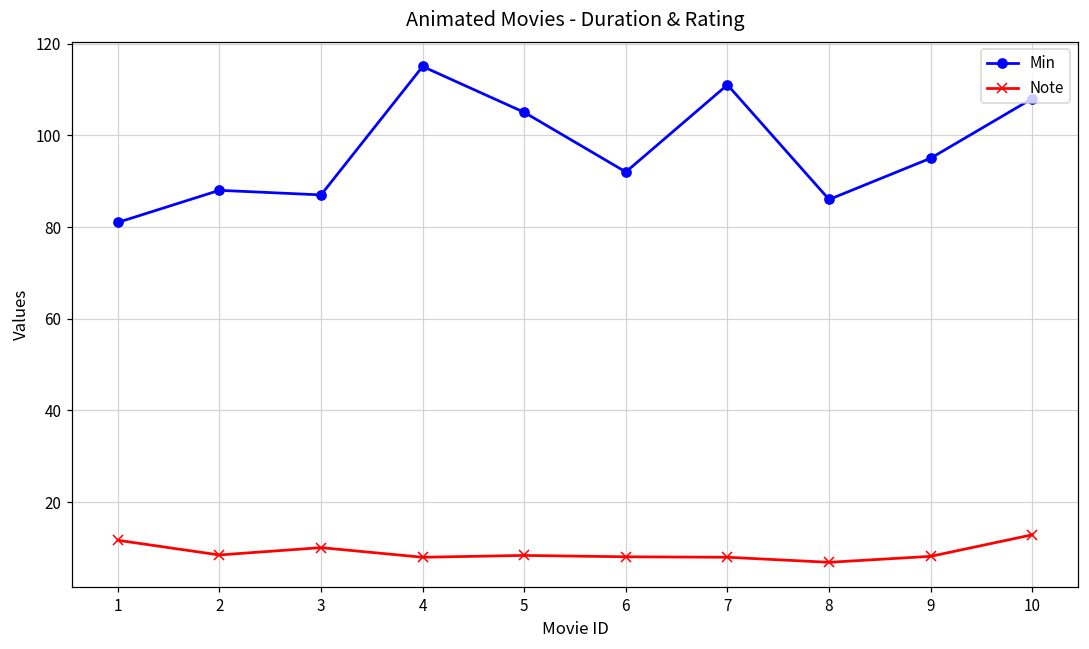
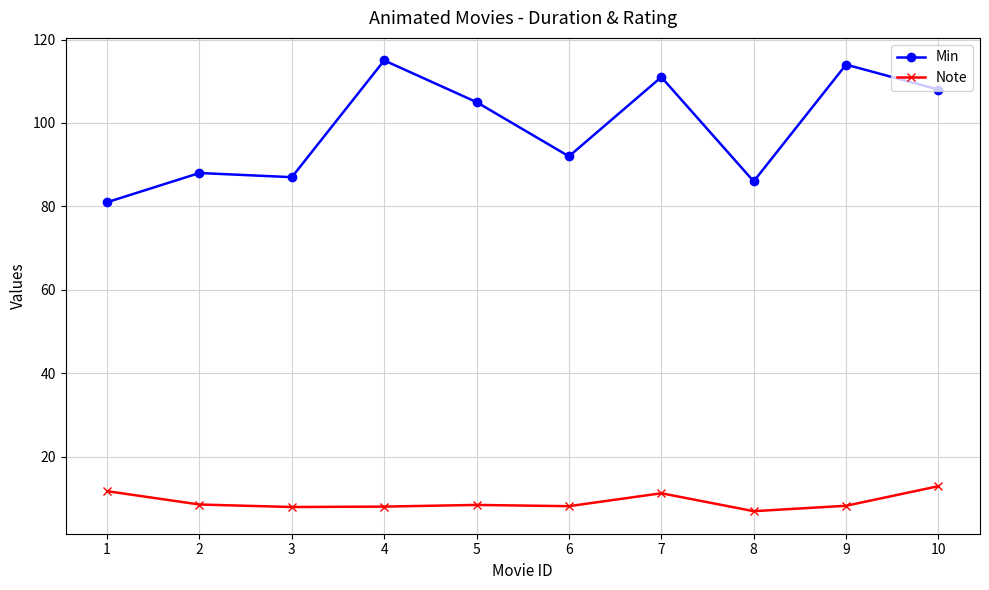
Note, 3: 10 -> 8
Note, 7: 8 -> 11
Min, 9: 95 -> 114
